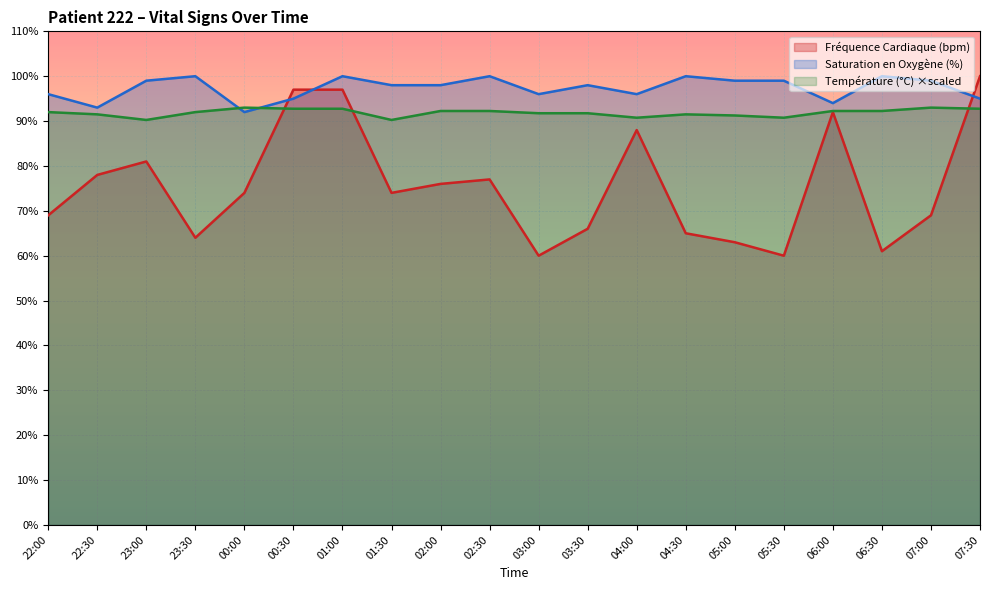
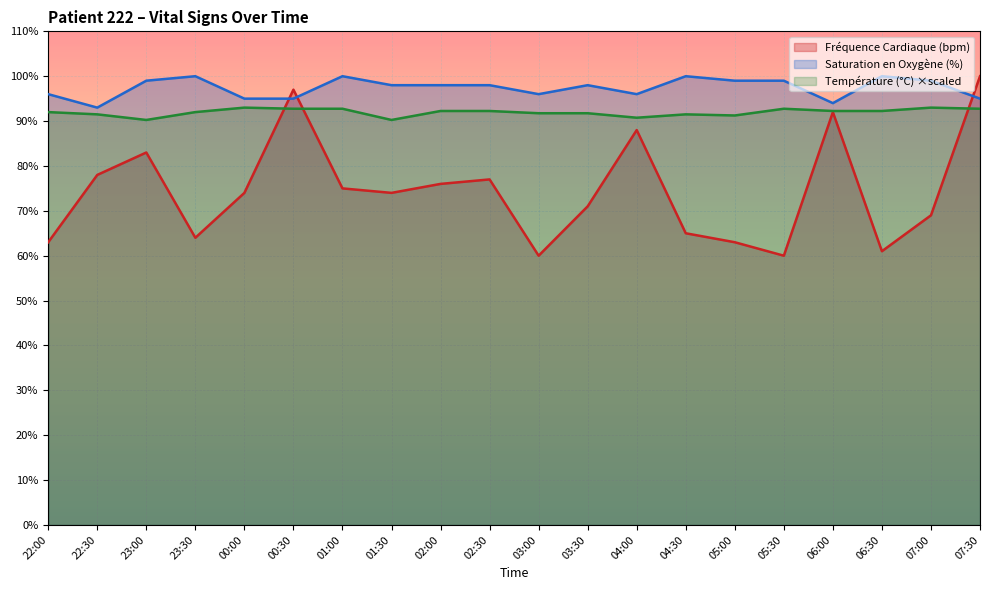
Fréquence Cardiaque (bpm), 22:00: 69% -> 63%
Fréquence Cardiaque (bpm), 23:00: 81% -> 83%
Saturation en Oxygène (%), 00:00: 92% -> 95%
Fréquence Cardiaque (bpm), 01:00: 97% -> 75%
Saturation en Oxygène (%), 02:30: 100% -> 98%
Fréquence Cardiaque (bpm), 03:30: 66% -> 71%
Température (°C) ×scaled, 05:30: 91% -> 93%
